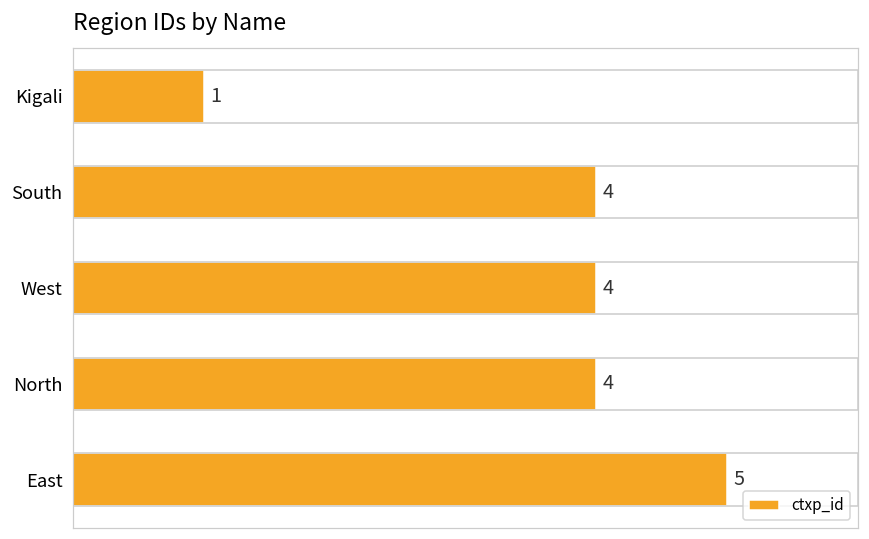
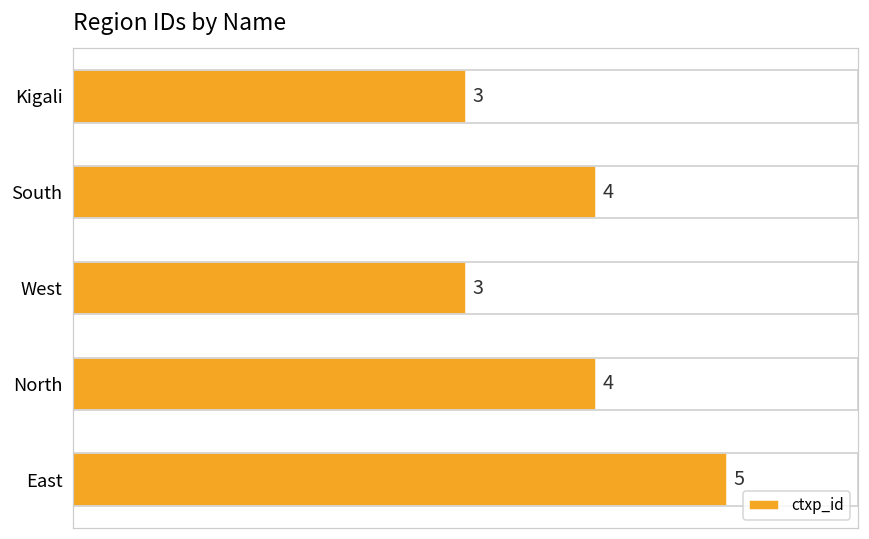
Kigali: 1 -> 3
West: 4 -> 3
